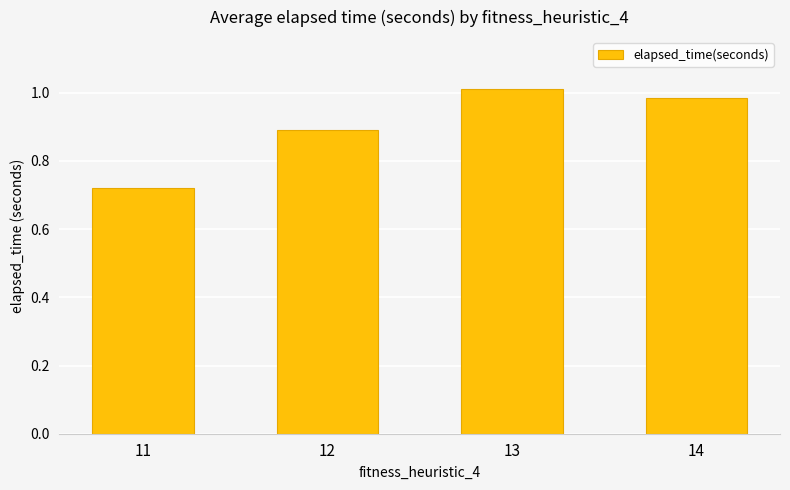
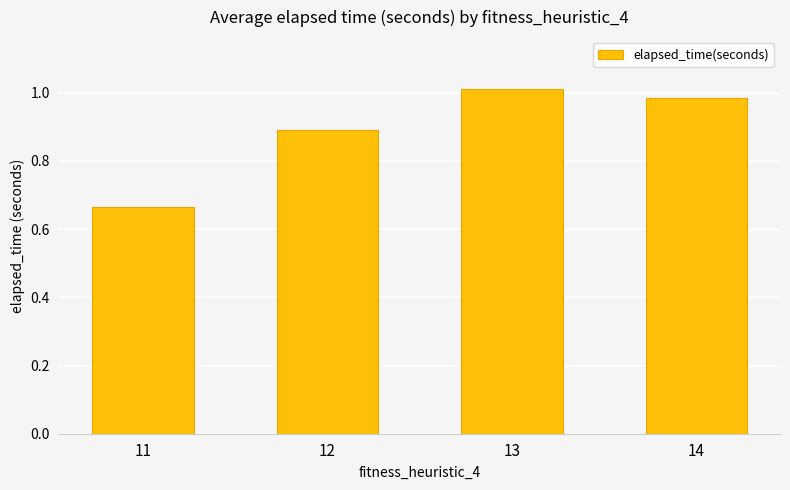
11: 0.72 -> 0.66
